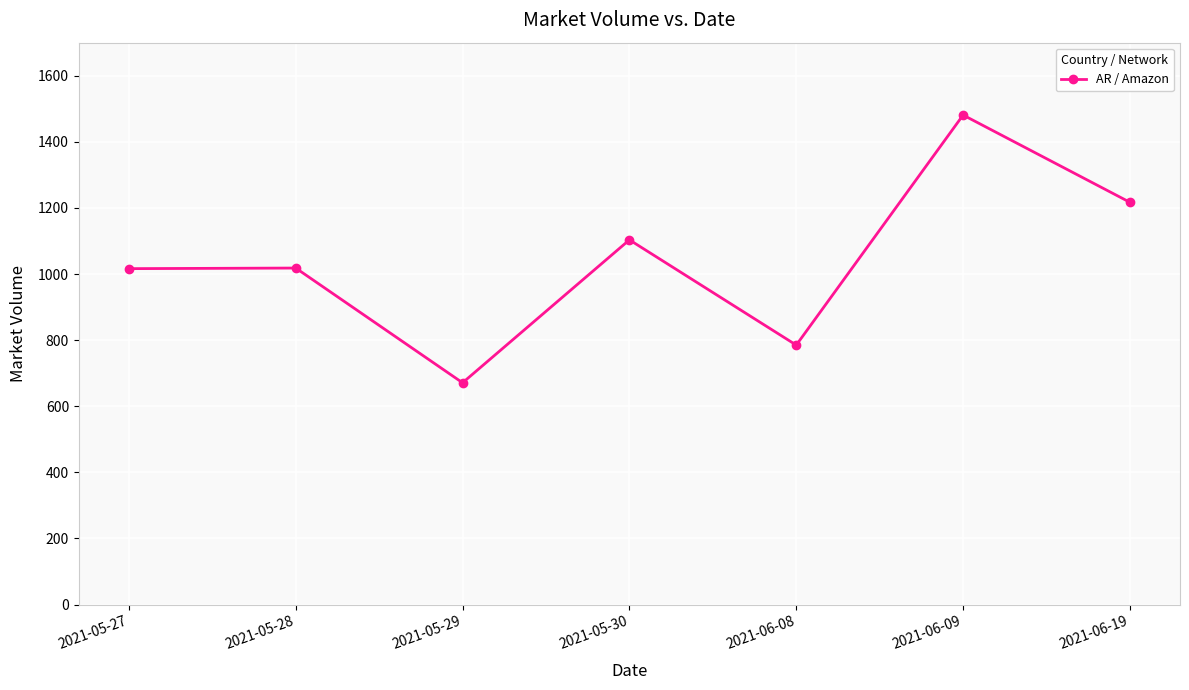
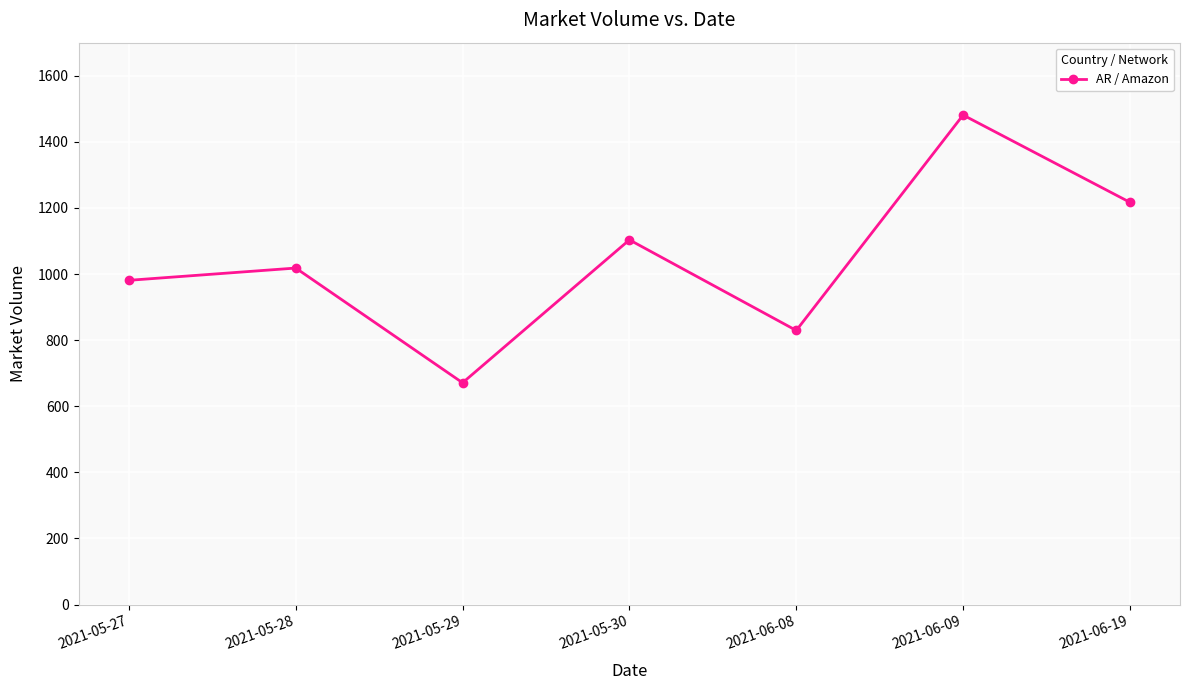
2021-05-27: 1020 -> 980
2021-06-08: 790 -> 830
